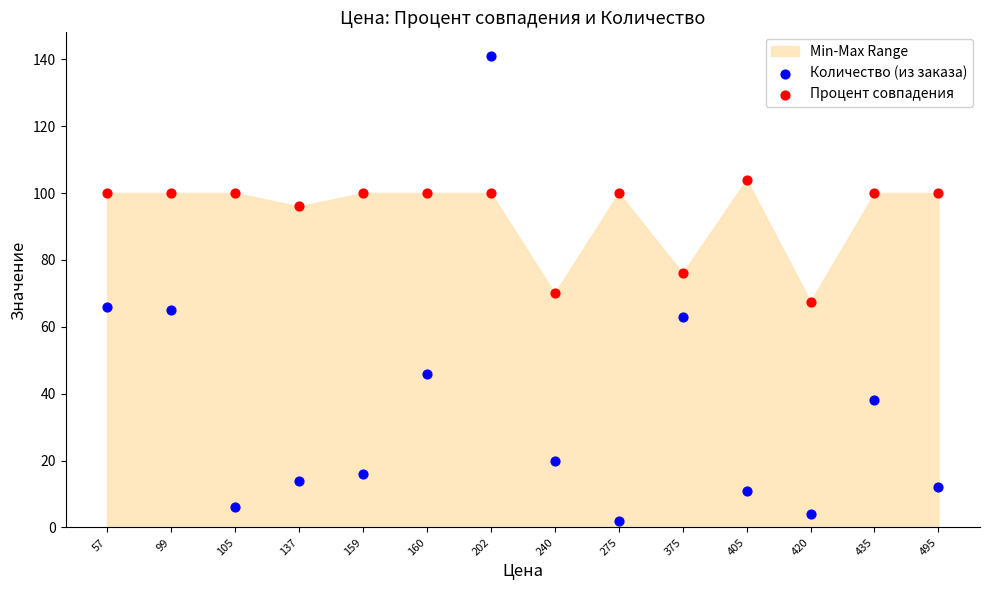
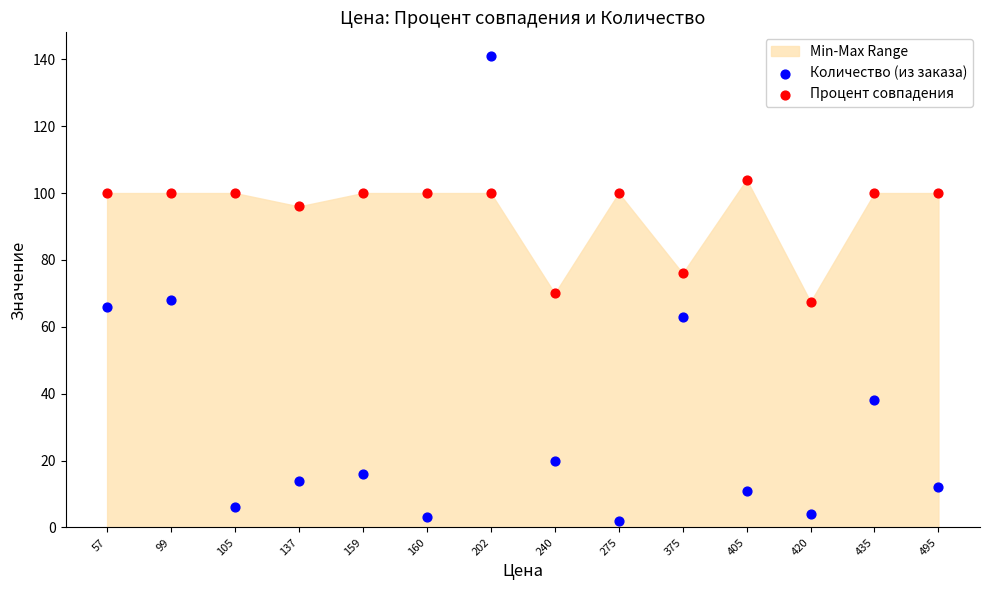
Количество (из заказа), 99: 65 -> 68
Количество (из заказа), 160: 46 -> 3
